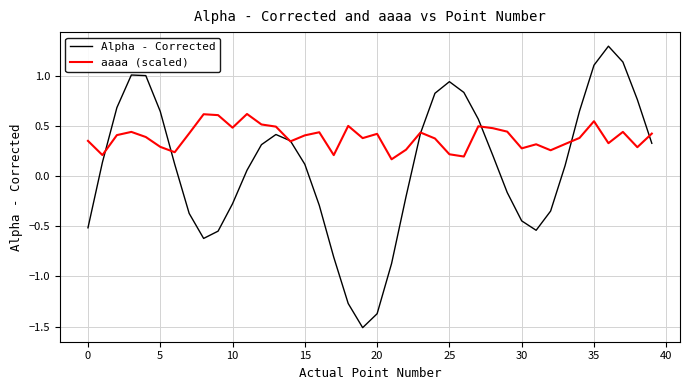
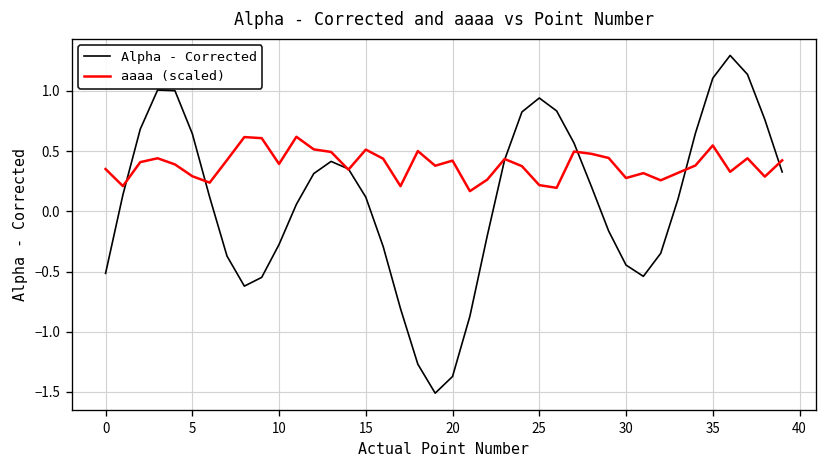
aaaa (scaled), 10: 0.48 -> 0.39
aaaa (scaled), 15: 0.41 -> 0.51
